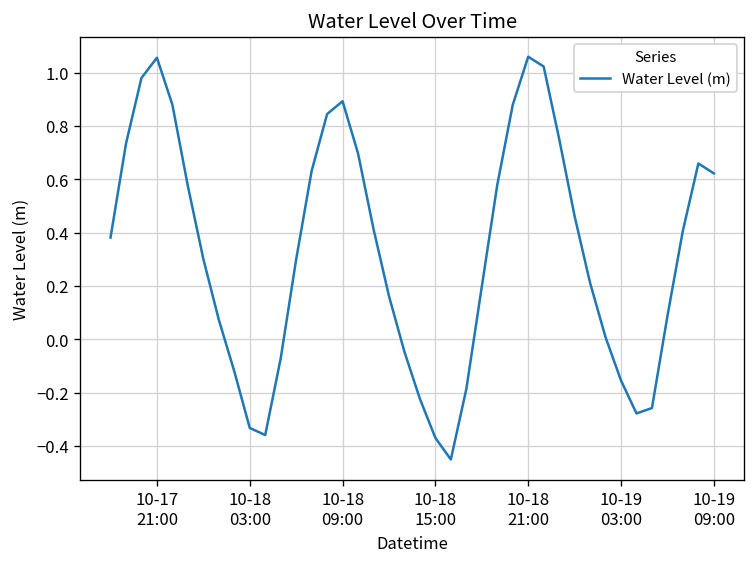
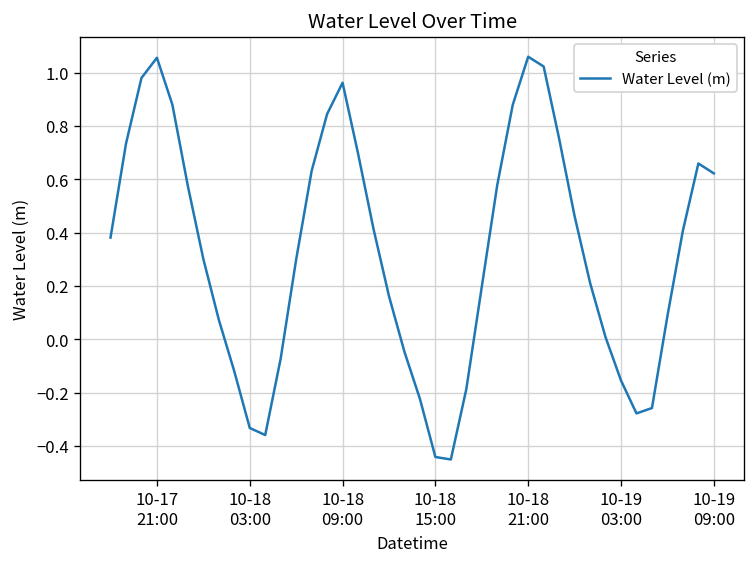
10-18 09:00: 0.89 -> 0.96
10-18 15:00: -0.37 -> -0.44
